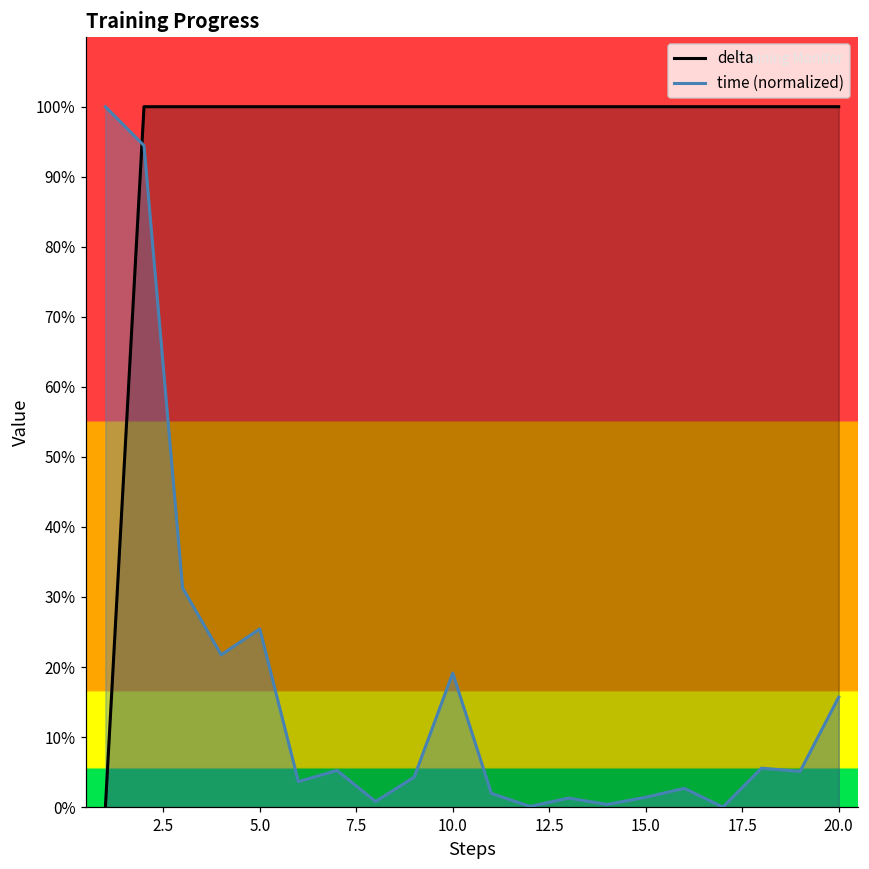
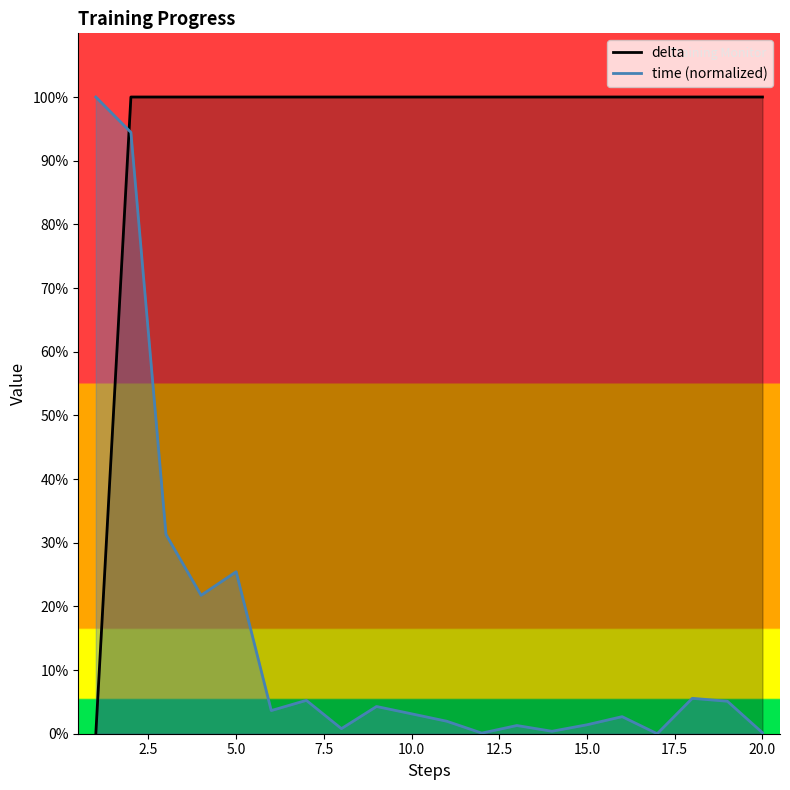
time (normalized), 10.0: 19% -> 3%
time (normalized), 20.0: 16% -> 0%
